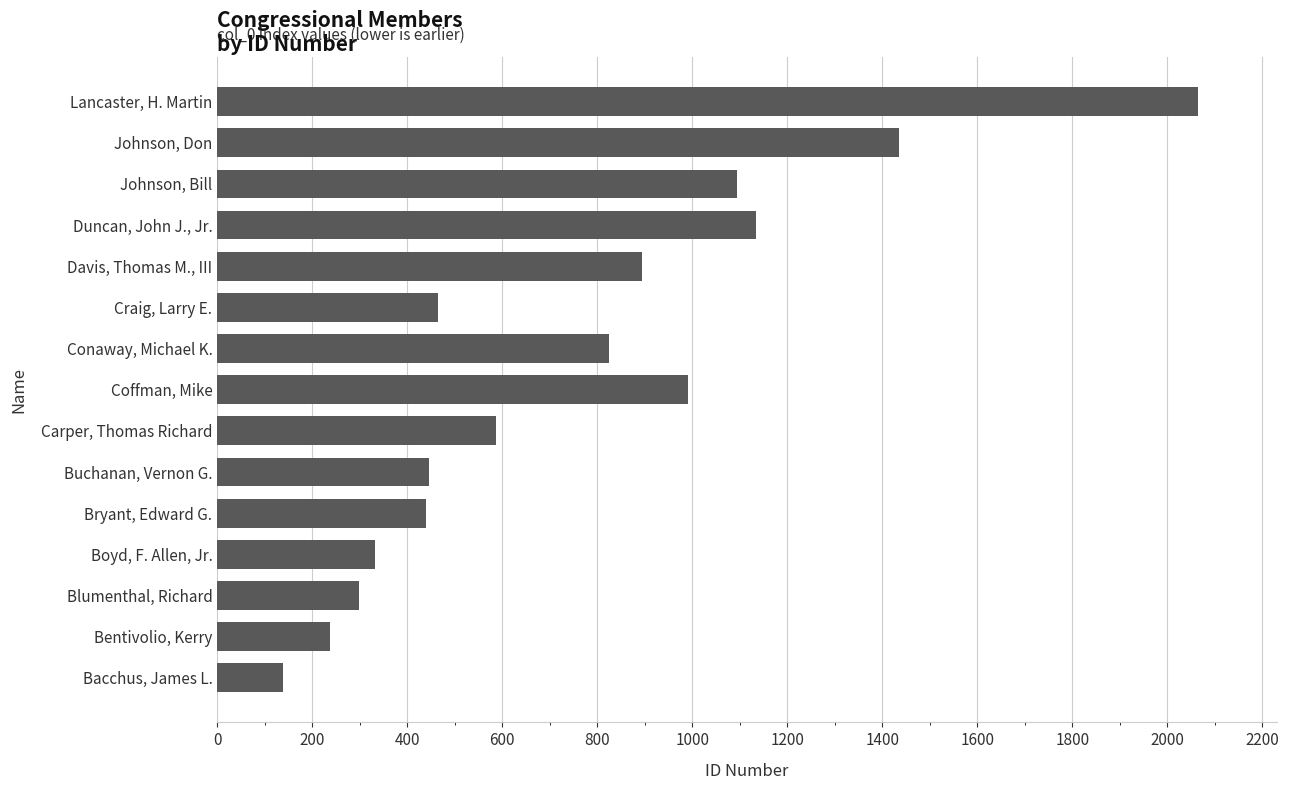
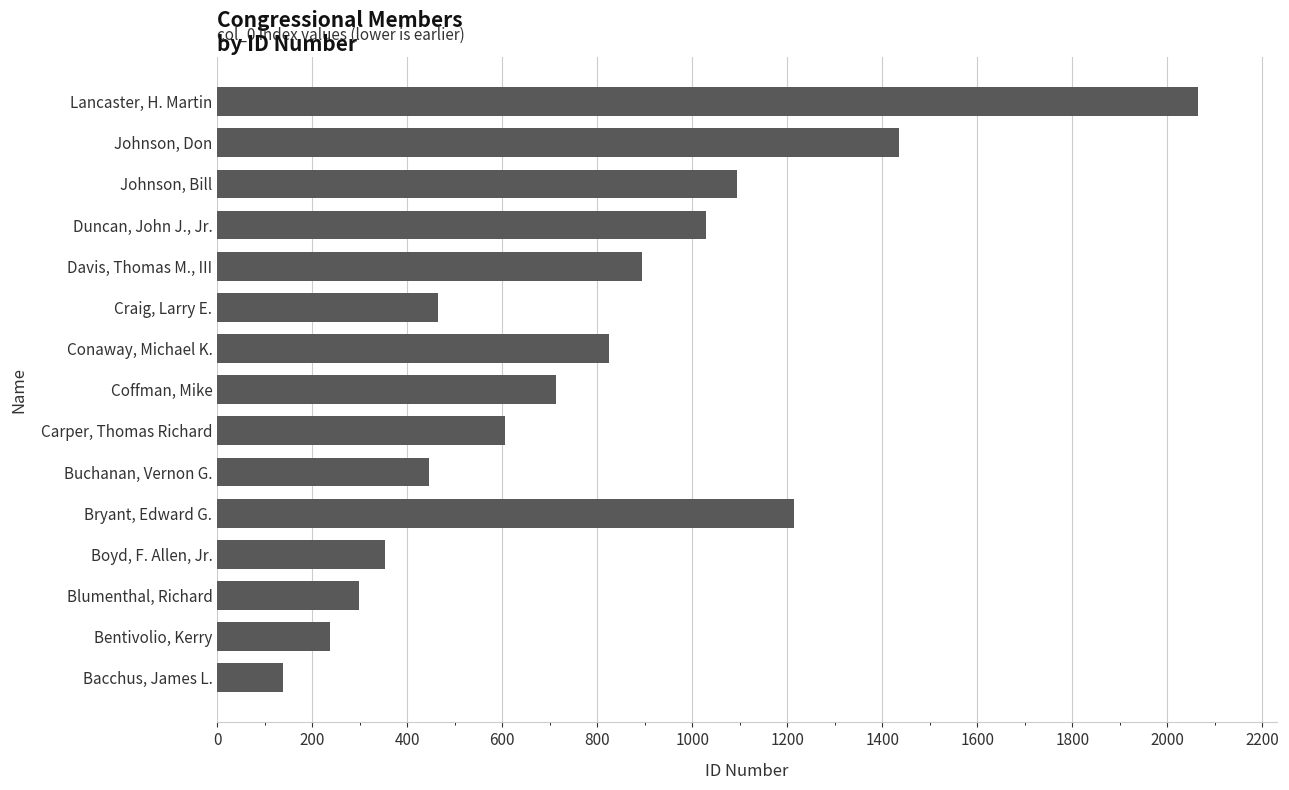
Duncan, John J., Jr.: 1130 -> 1030
Coffman, Mike: 990 -> 710
Carper, Thomas Richard: 590 -> 610
Bryant, Edward G.: 440 -> 1210
Boyd, F. Allen, Jr.: 330 -> 350
